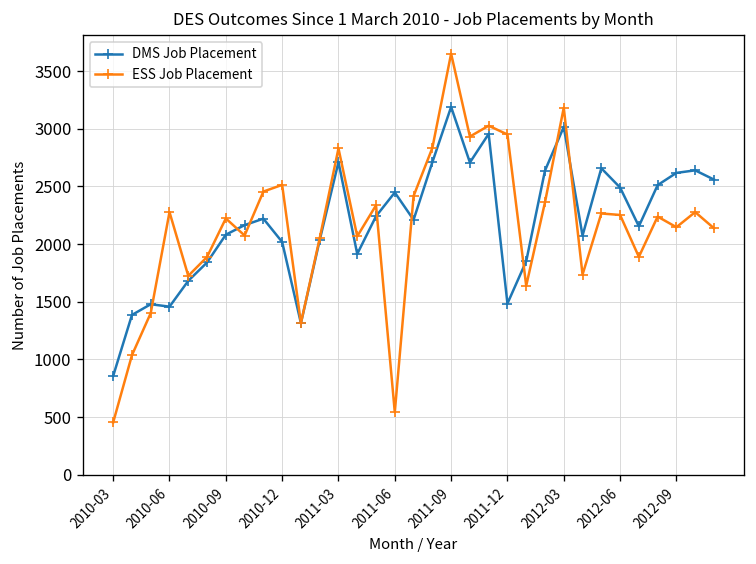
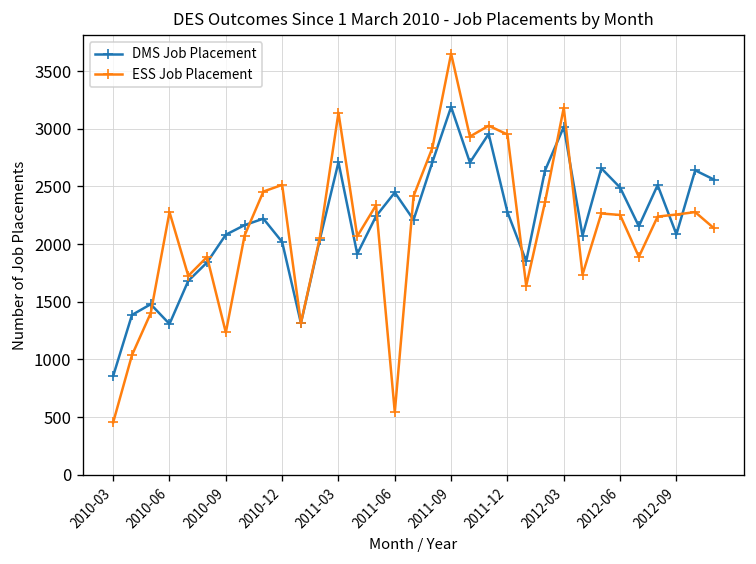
DMS Job Placement, 2010-06: 1500 -> 1300
ESS Job Placement, 2010-09: 2200 -> 1200
ESS Job Placement, 2011-03: 2800 -> 3100
DMS Job Placement, 2011-12: 1500 -> 2300
DMS Job Placement, 2012-09: 2600 -> 2100
ESS Job Placement, 2012-09: 2100 -> 2300
